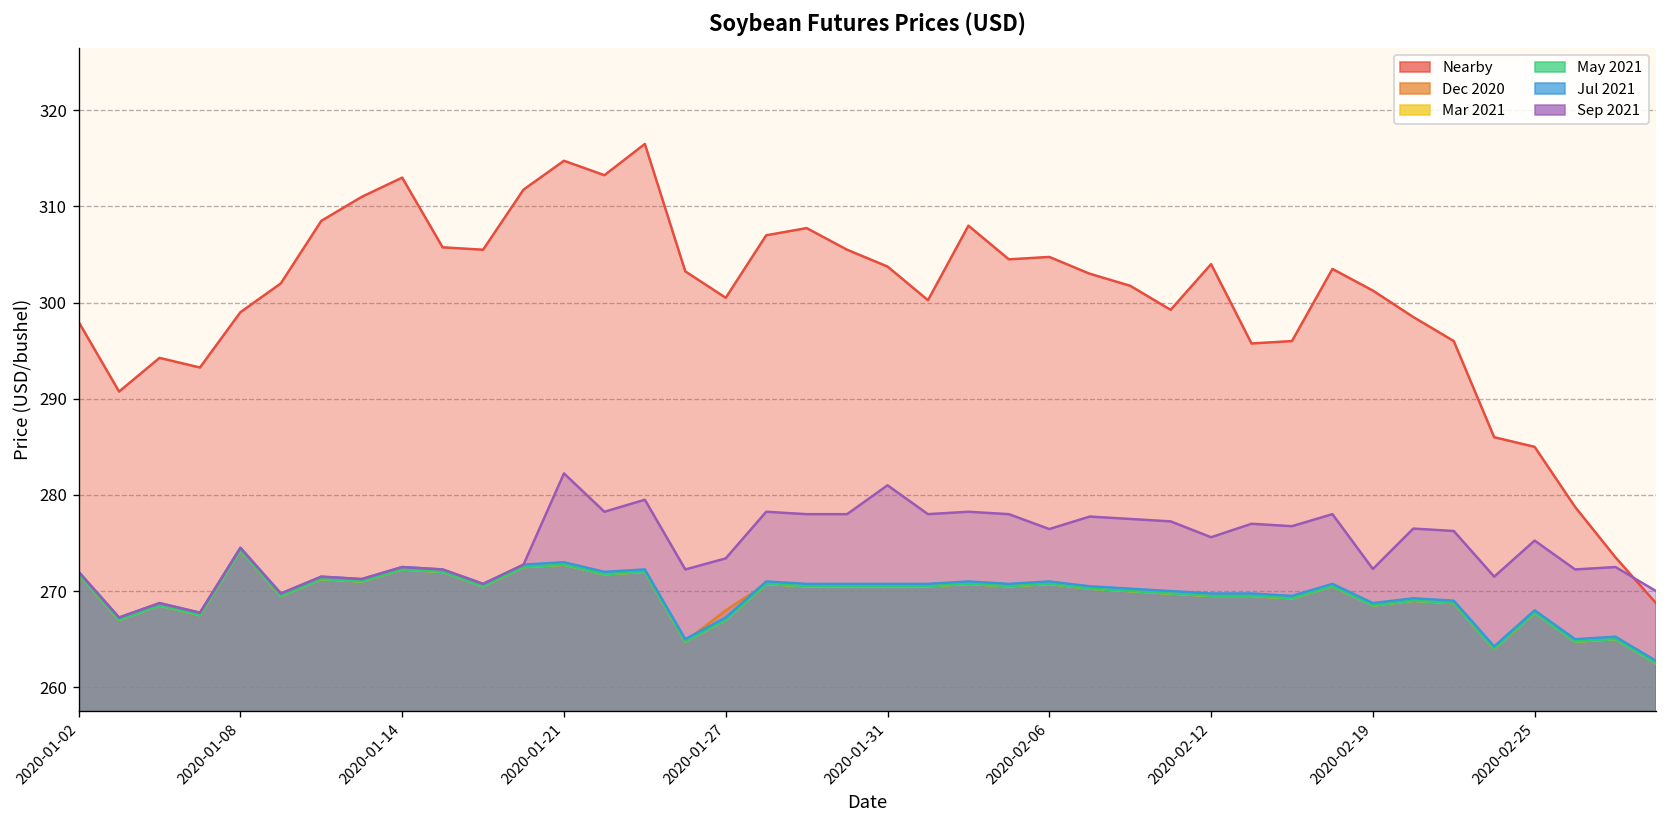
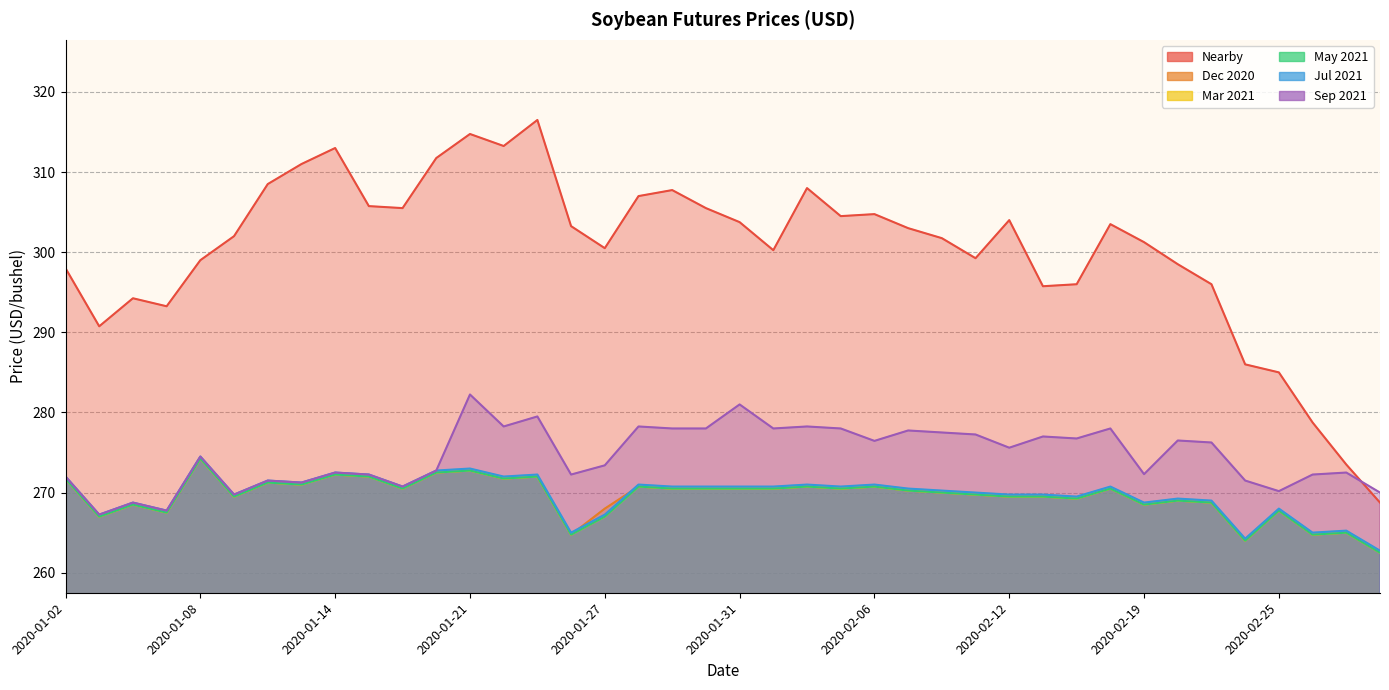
Sep 2021, 2020-02-25: 275 -> 270
